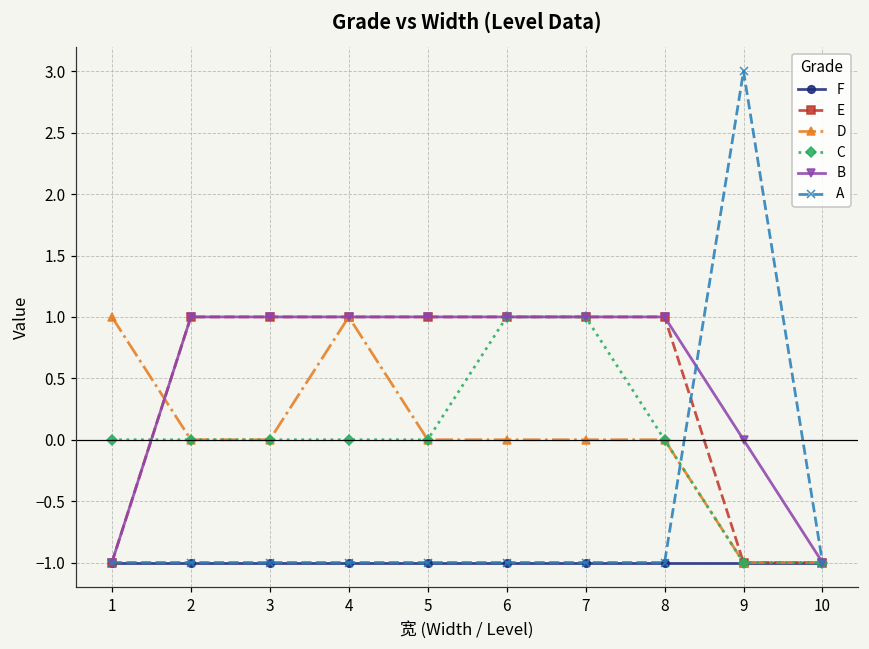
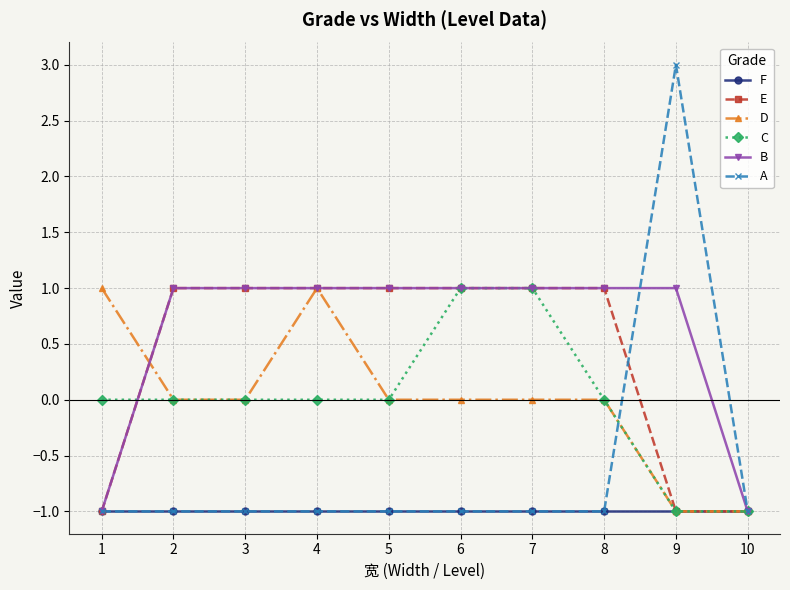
B, 9: 0 -> 1
